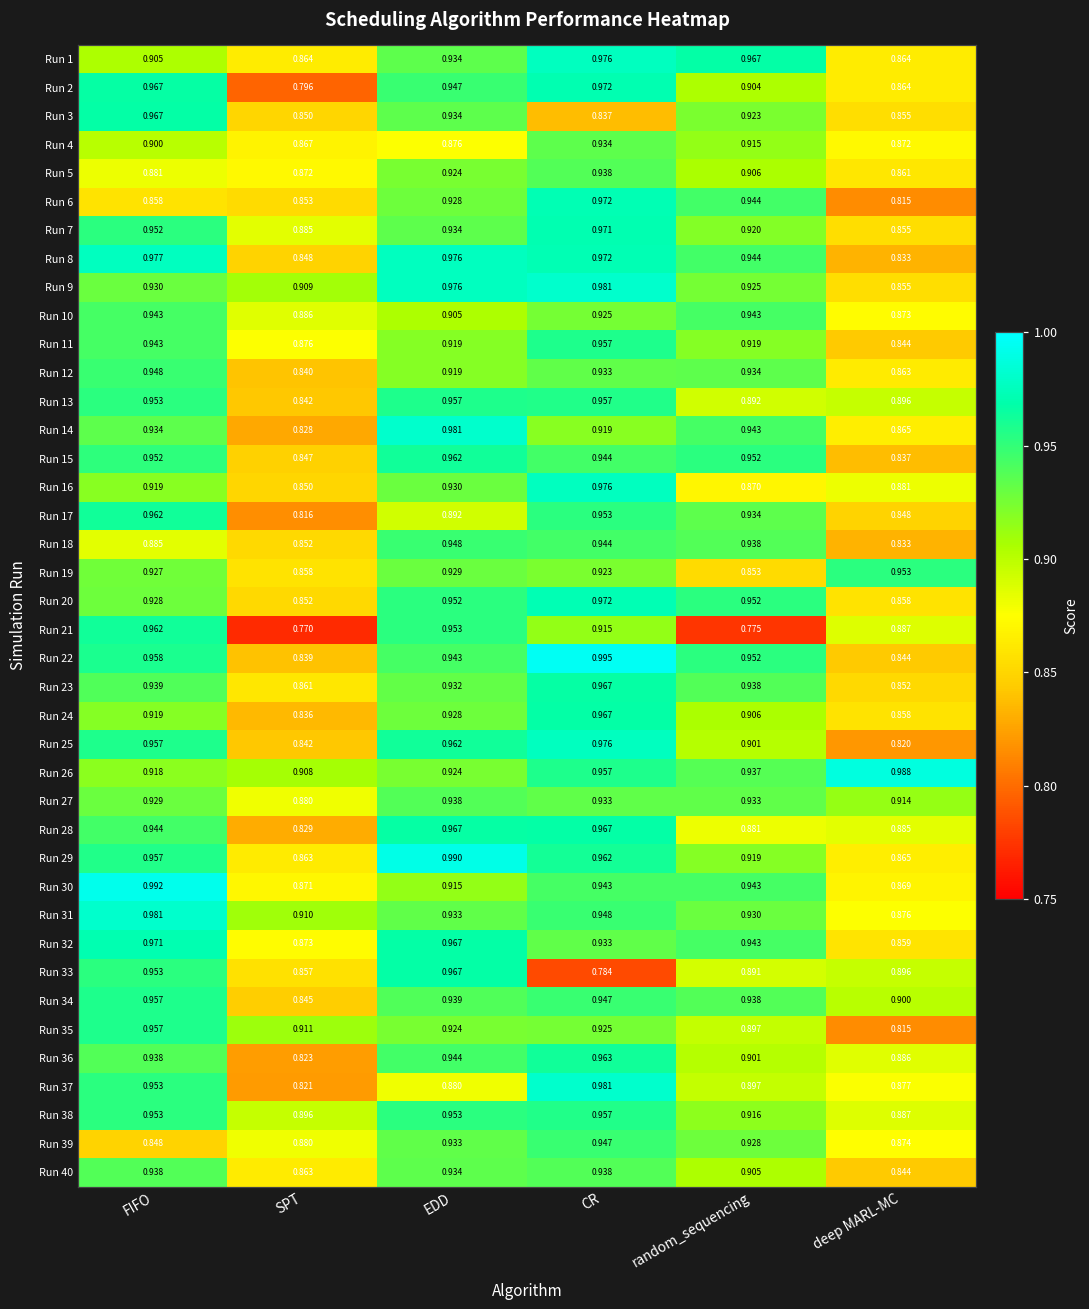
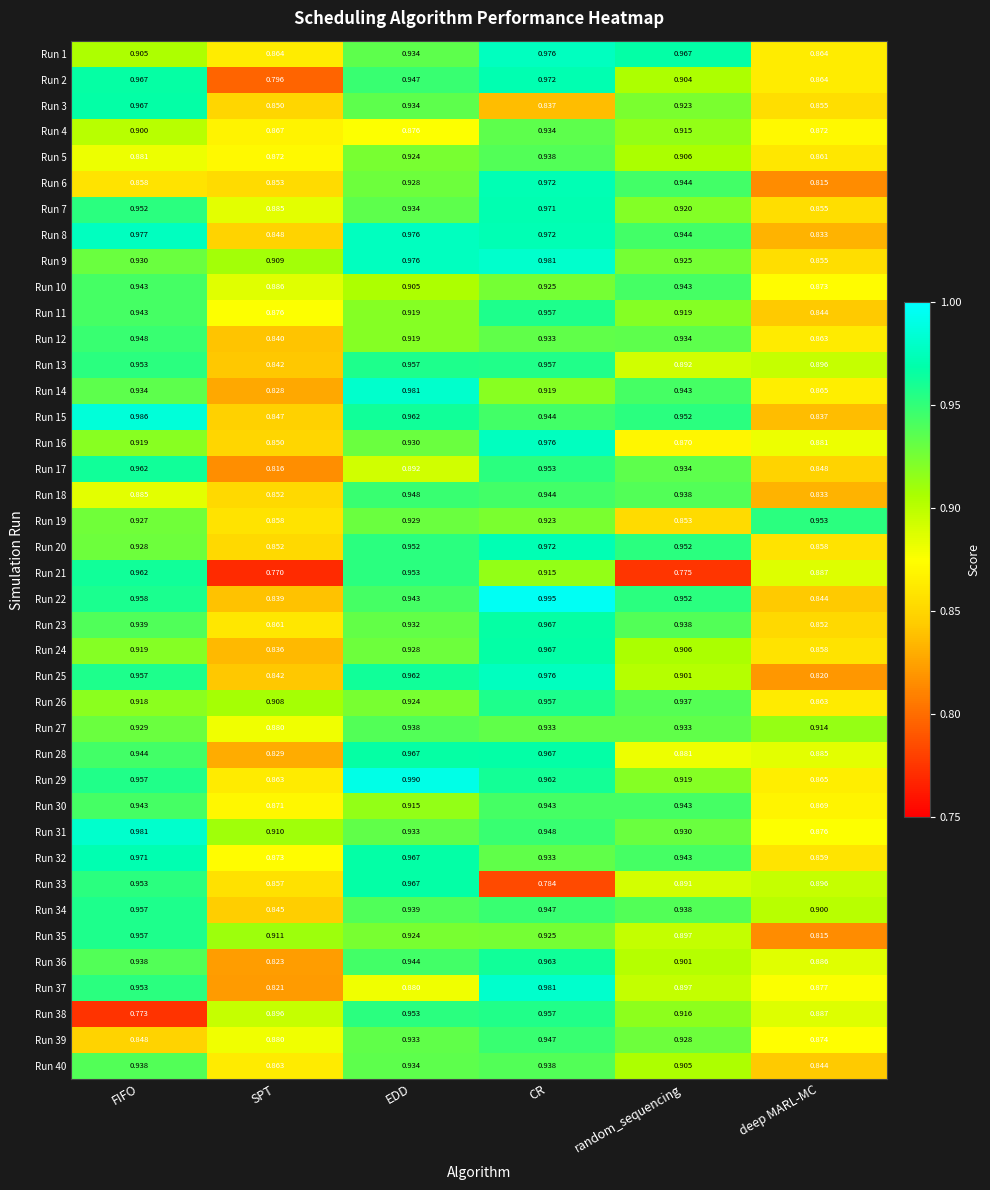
Run 15, FIFO: 0.952 -> 0.986
Run 26, deep MARL-MC: 0.988 -> 0.863
Run 30, FIFO: 0.992 -> 0.943
Run 38, FIFO: 0.953 -> 0.773
